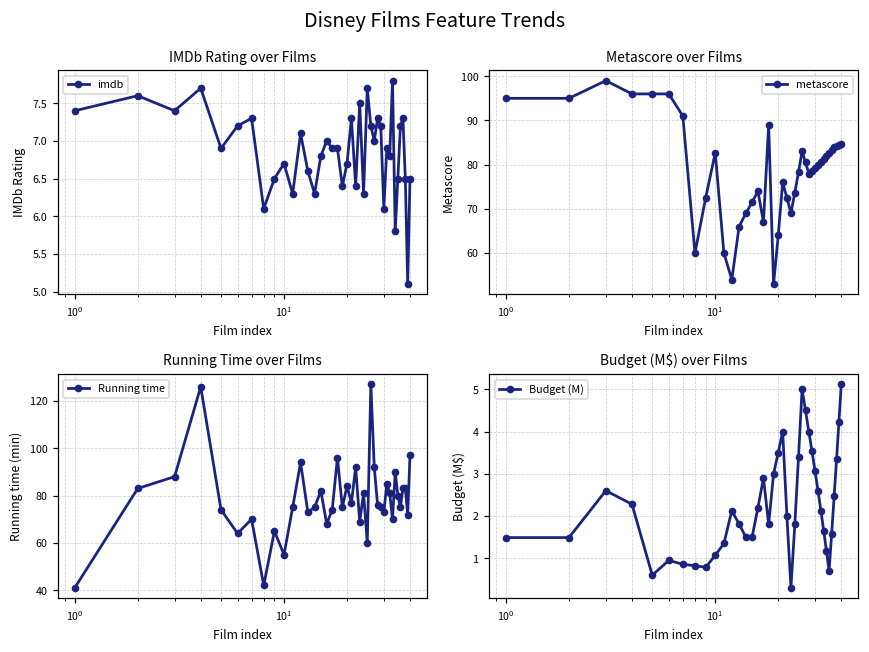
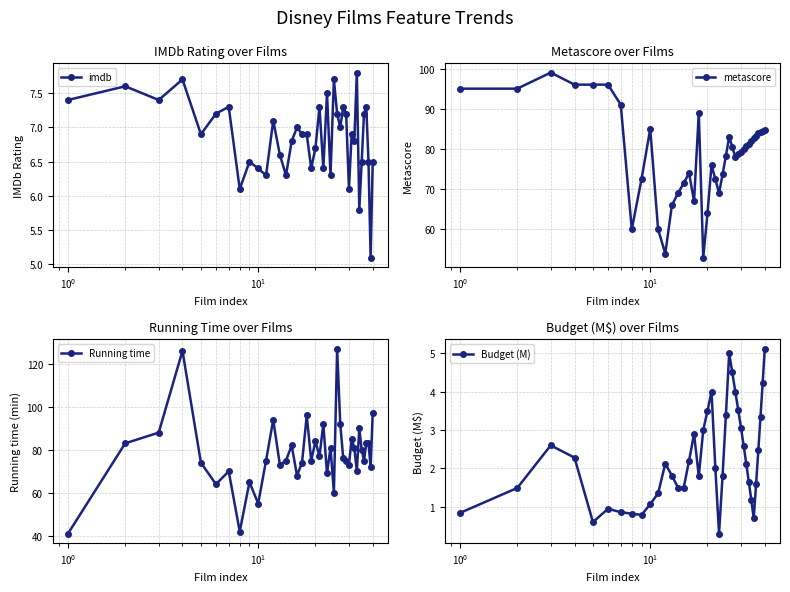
IMDb Rating over Films, 10^1: 6.7 -> 6.4
Metascore over Films, 10^1: 83 -> 85
Budget (M$) over Films, 10^0: 1.5 -> 0.8
